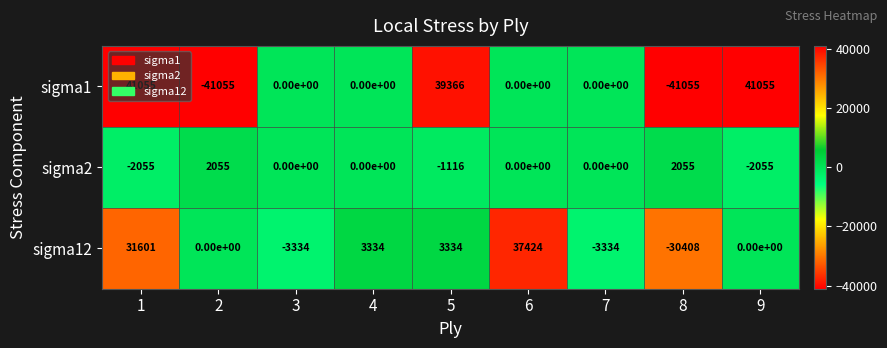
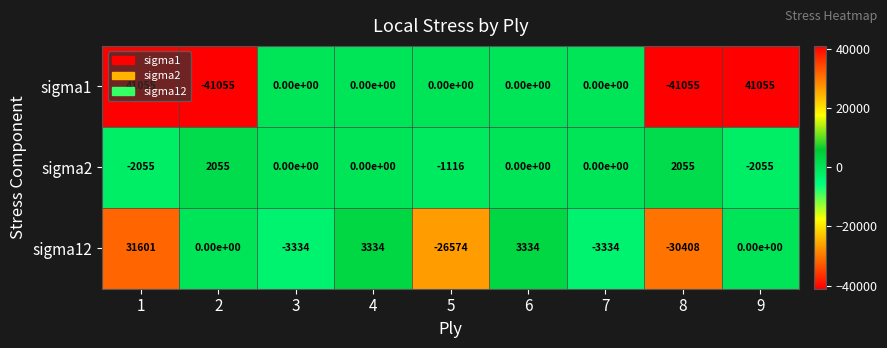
sigma1, 5: 39366 -> 0.00e+00
sigma12, 5: 3334 -> -26574
sigma12, 6: 37424 -> 3334
